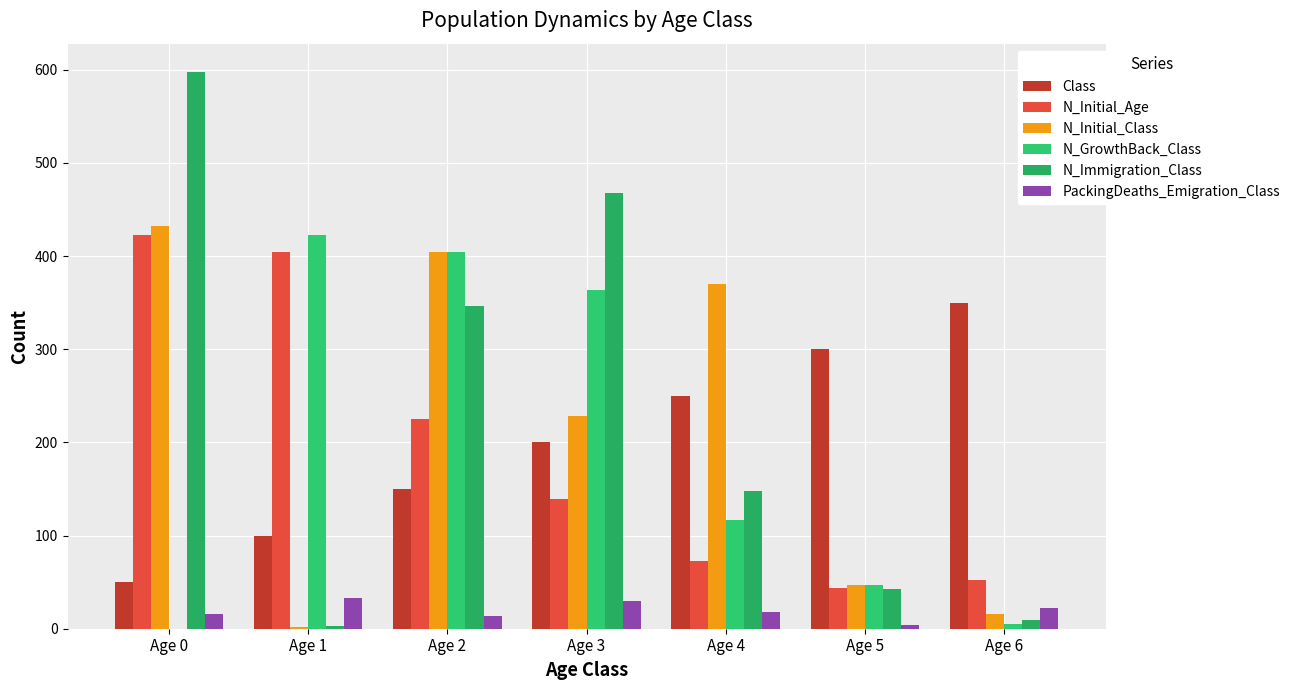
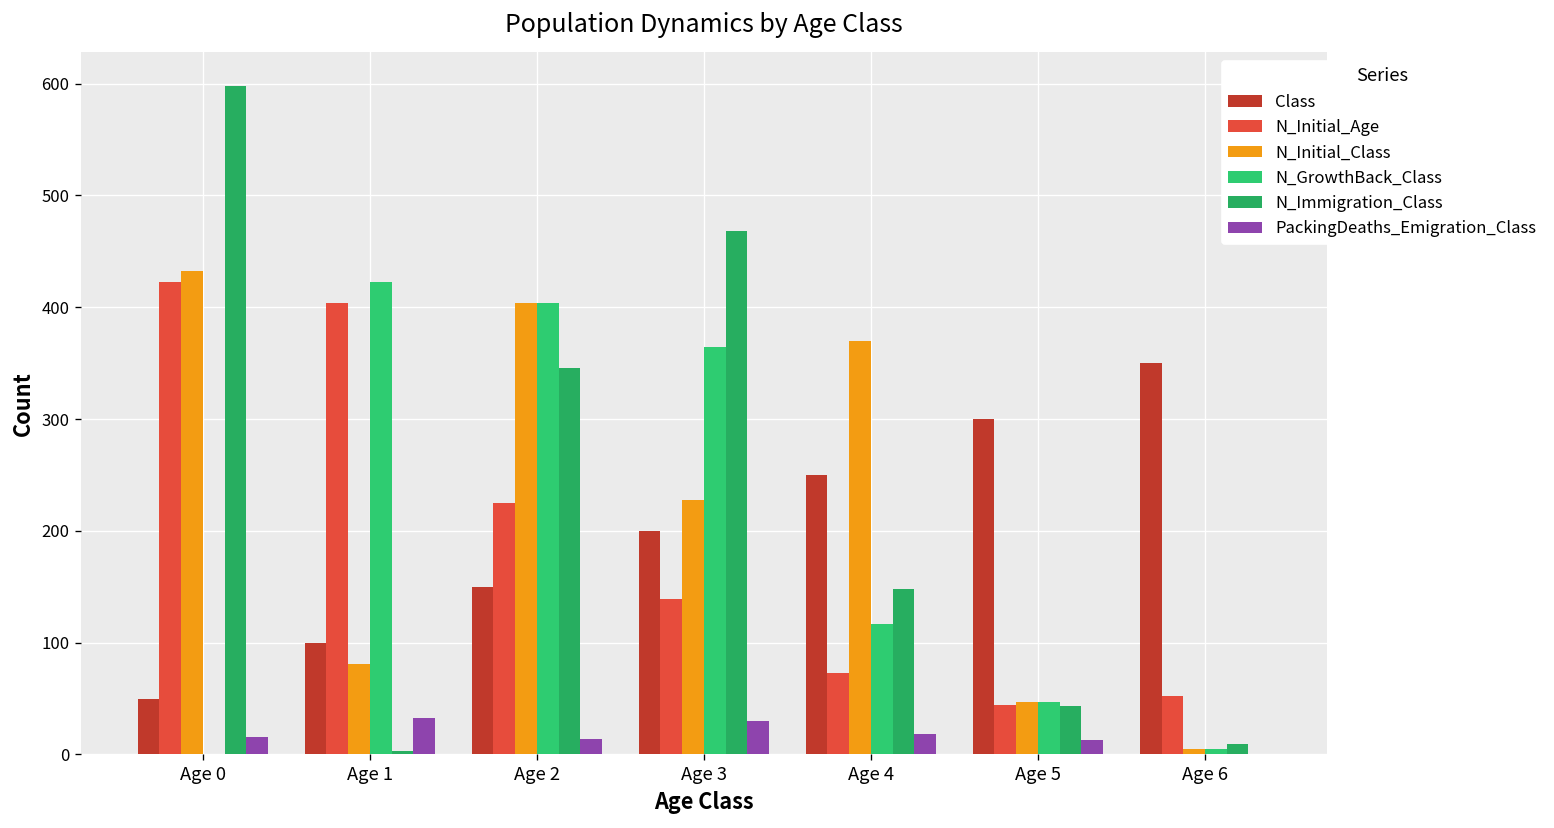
N_Initial_Class, Age 1: 0 -> 80
PackingDeaths_Emigration_Class, Age 5: 0 -> 10
N_Initial_Class, Age 6: 20 -> 10
PackingDeaths_Emigration_Class, Age 6: 20 -> 0
